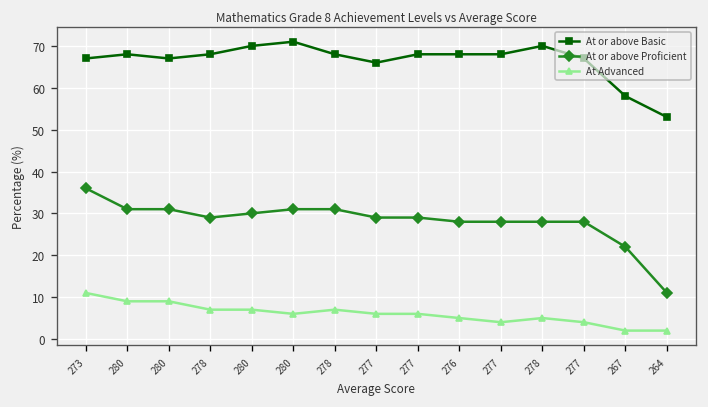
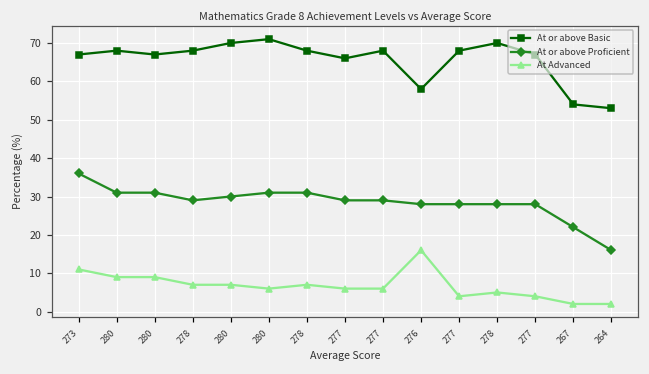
At or above Basic, 276: 68 -> 58
At Advanced, 276: 5 -> 16
At or above Basic, 267: 58 -> 54
At or above Proficient, 264: 11 -> 16
